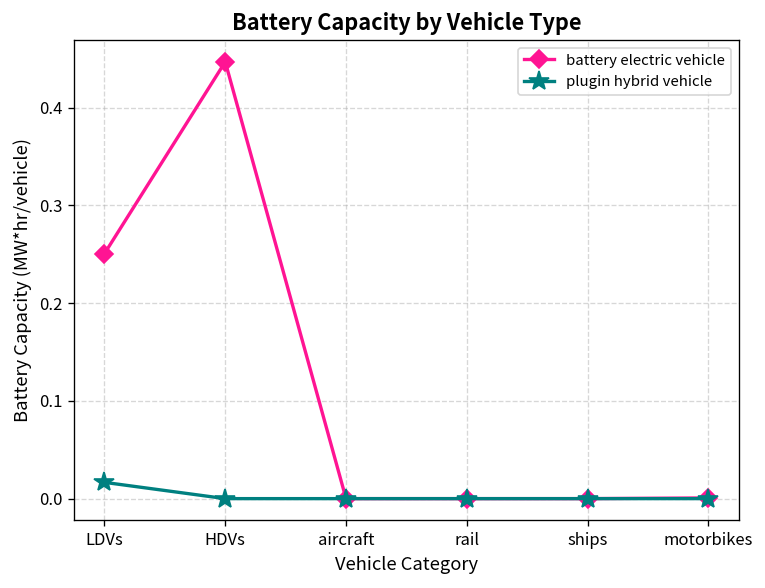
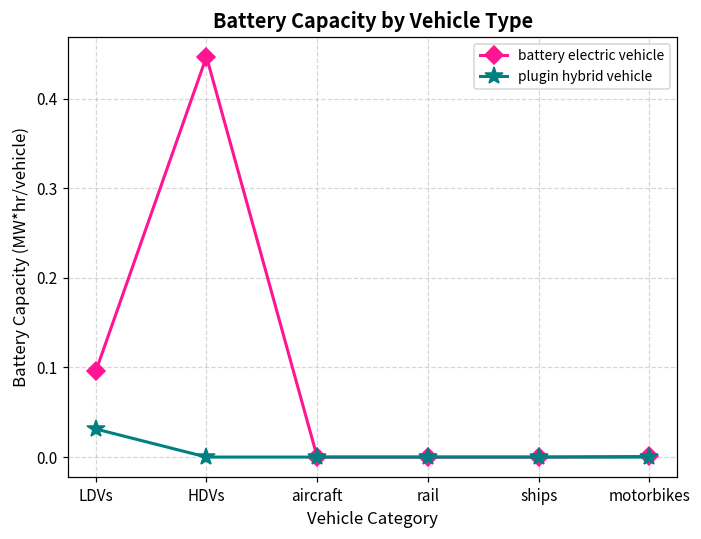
battery electric vehicle, LDVs: 0.25 -> 0.10
plugin hybrid vehicle, LDVs: 0.02 -> 0.03
